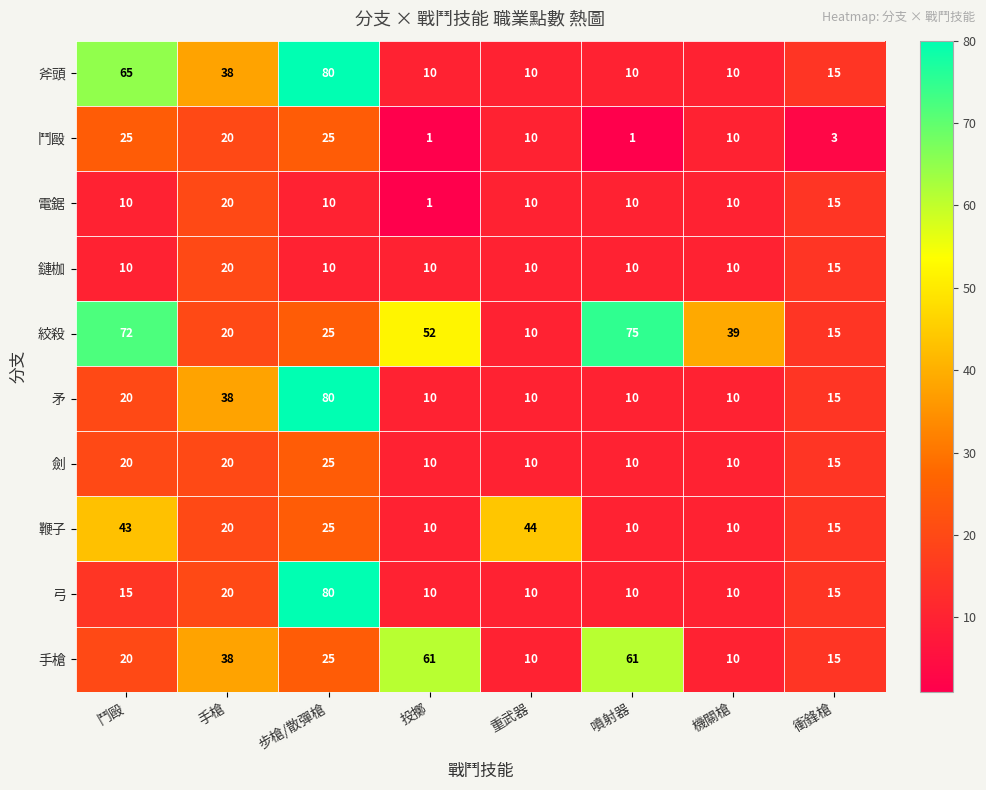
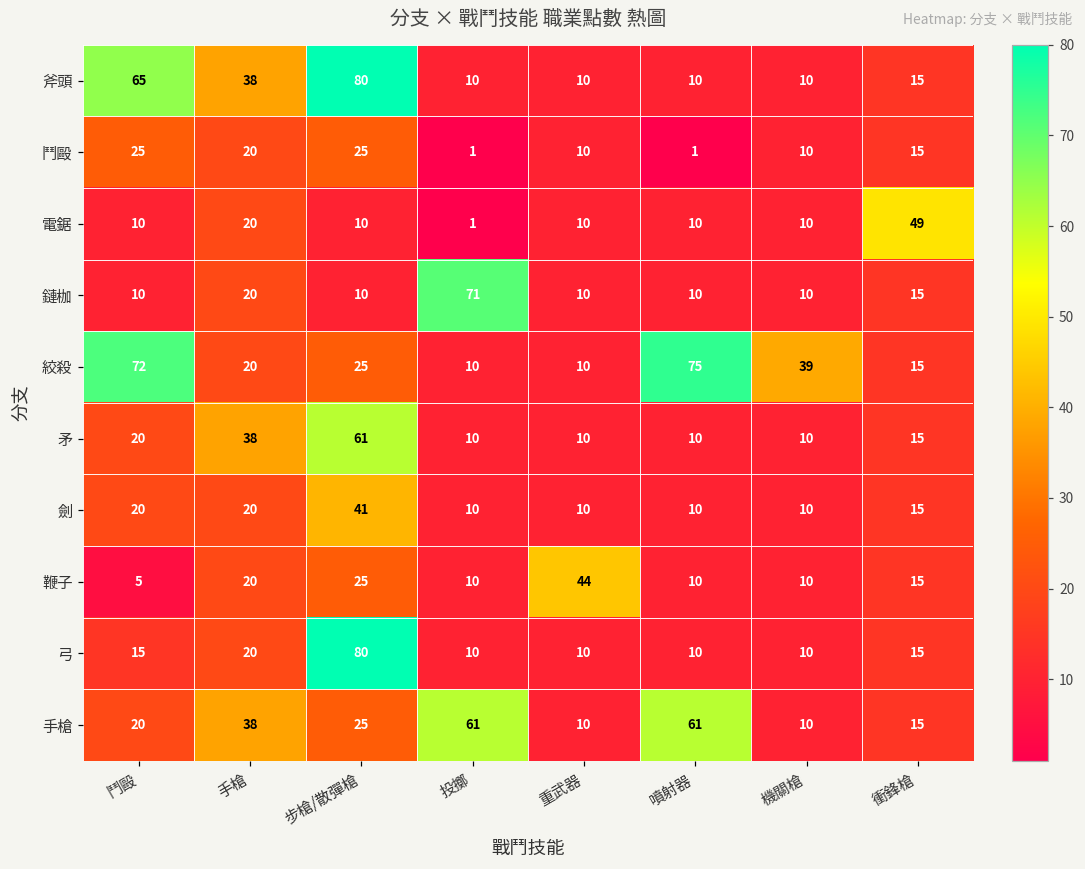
鬥毆, 衝鋒槍: 3 -> 15
電鋸, 衝鋒槍: 15 -> 49
鏈枷, 投擲: 10 -> 71
絞殺, 投擲: 52 -> 10
矛, 步槍/散彈槍: 80 -> 61
劍, 步槍/散彈槍: 25 -> 41
鞭子, 鬥毆: 43 -> 5
